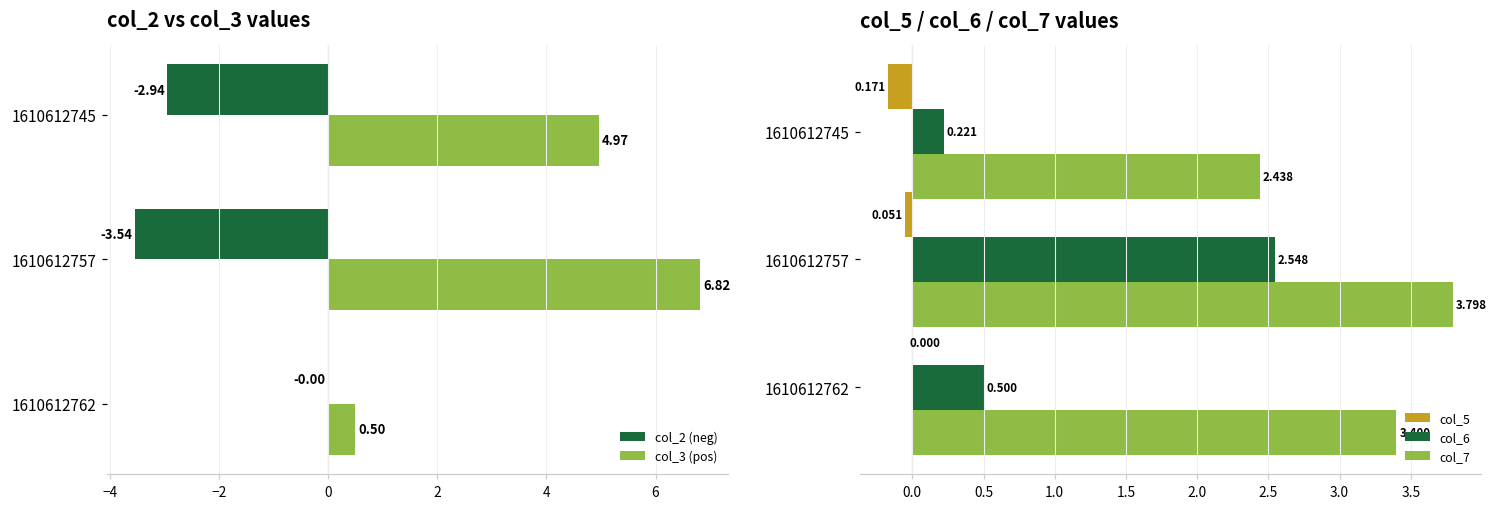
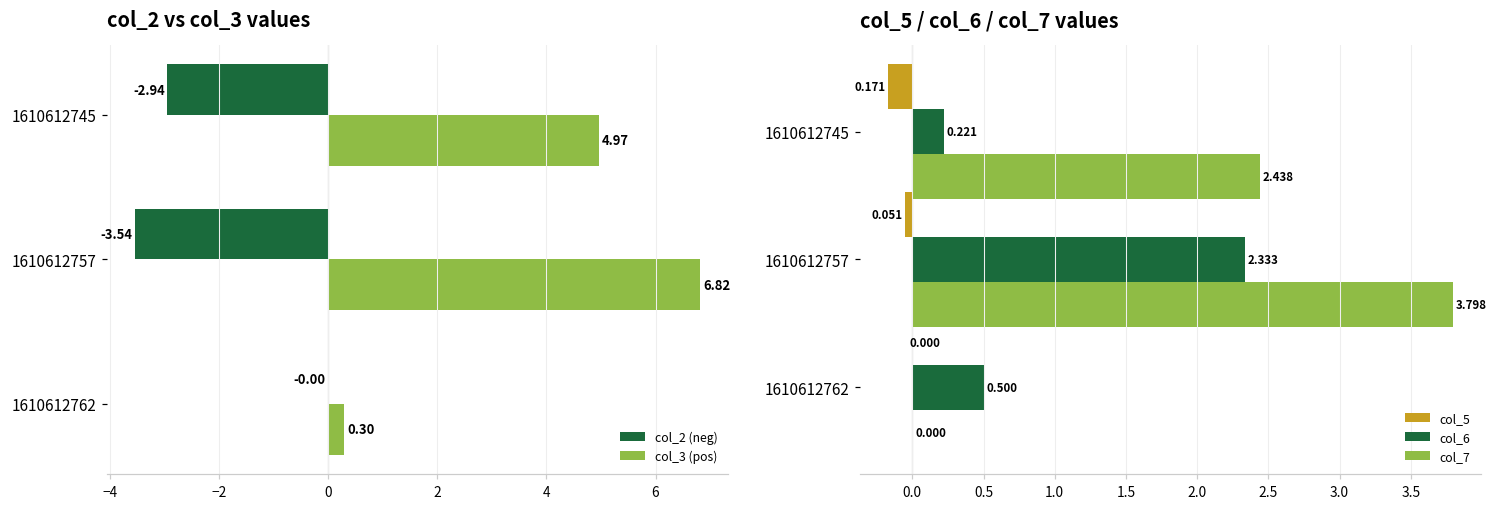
col_2 vs col_3 values, col_3 (pos), 1610612762: 0.50 -> 0.30
col_5 / col_6 / col_7 values, col_6, 1610612757: 2.548 -> 2.333
col_5 / col_6 / col_7 values, col_7, 1610612762: 3.400 -> 0.000
